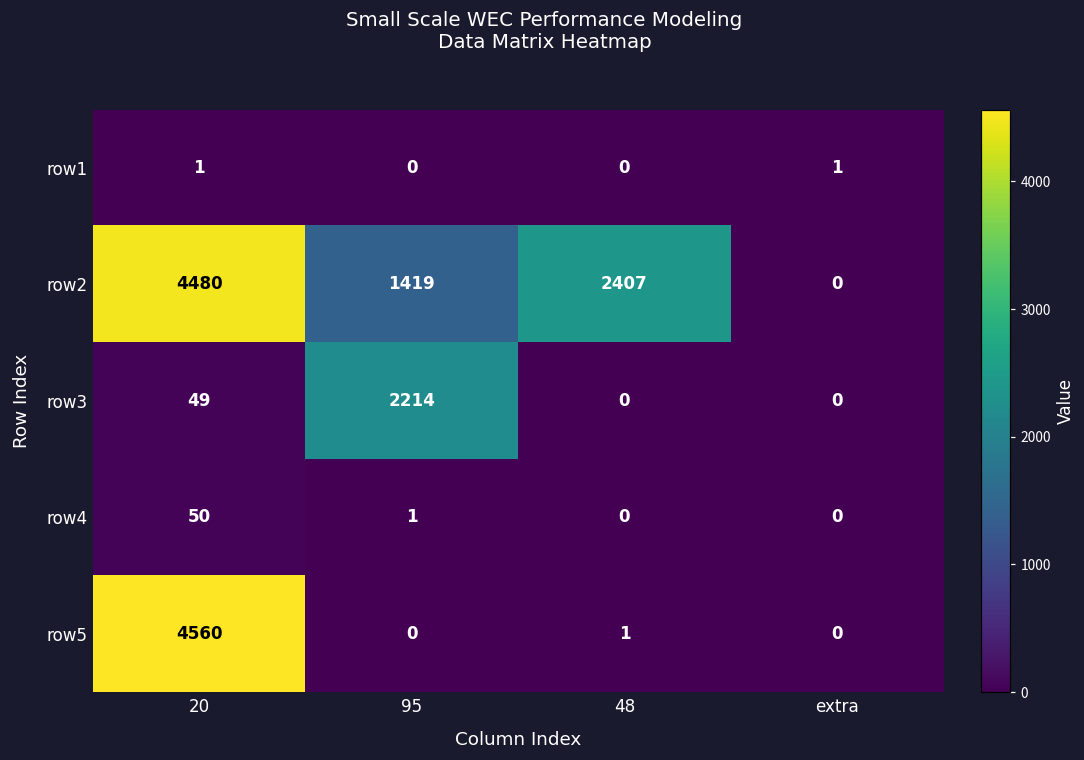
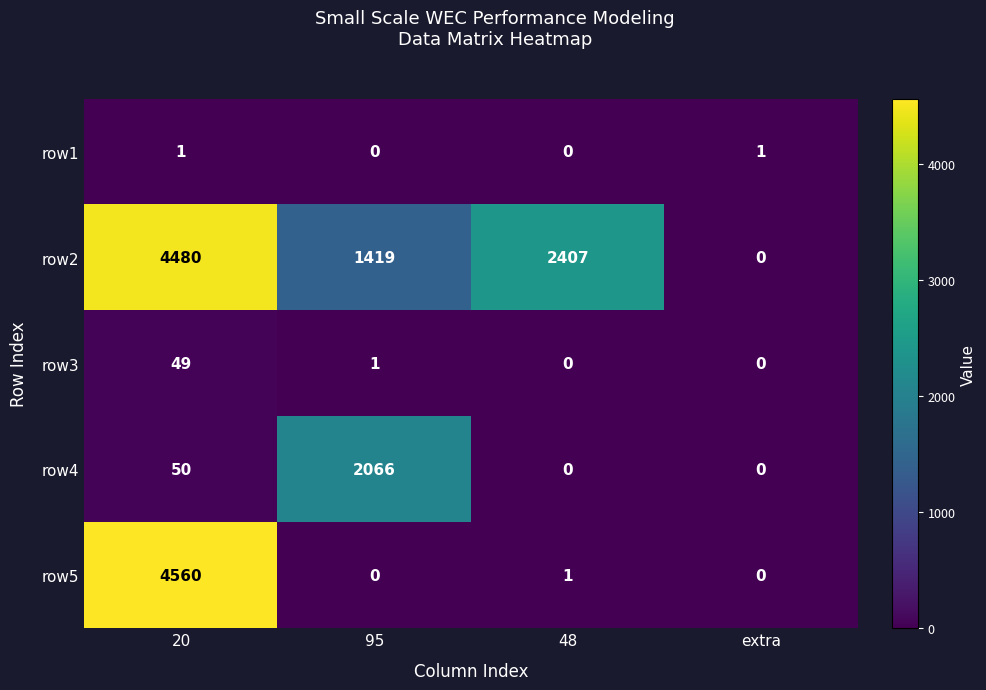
row3, 95: 2214 -> 1
row4, 95: 1 -> 2066
